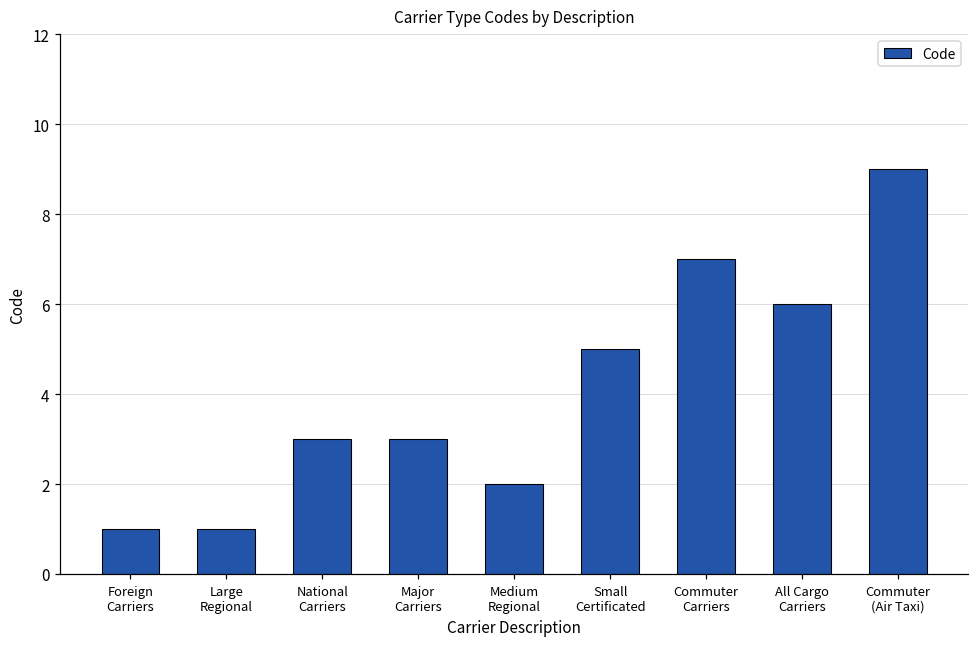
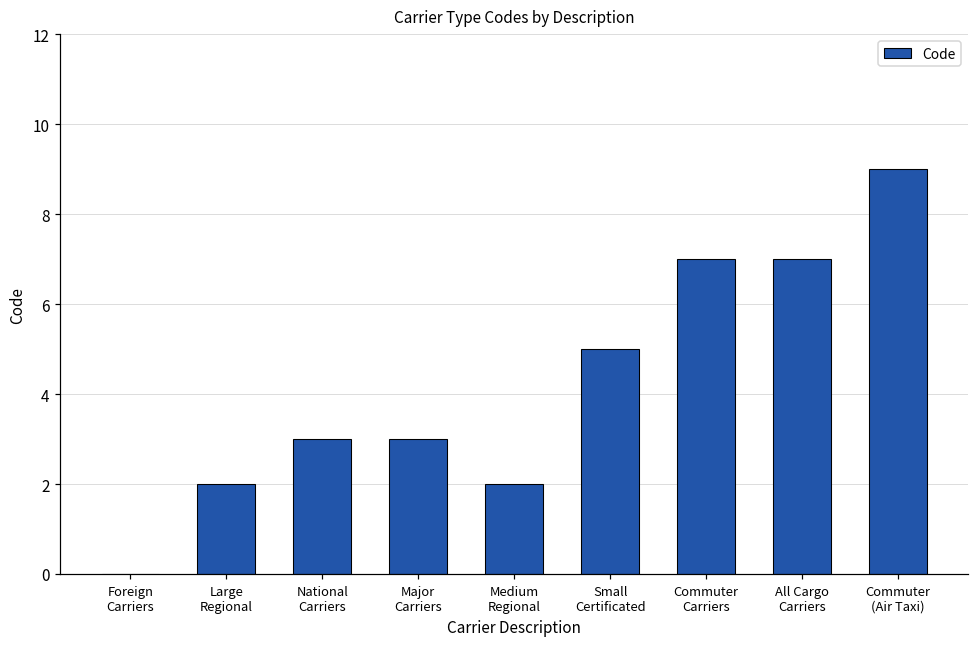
Foreign Carriers: 1 -> 0
Large Regional: 1 -> 2
All Cargo Carriers: 6 -> 7
